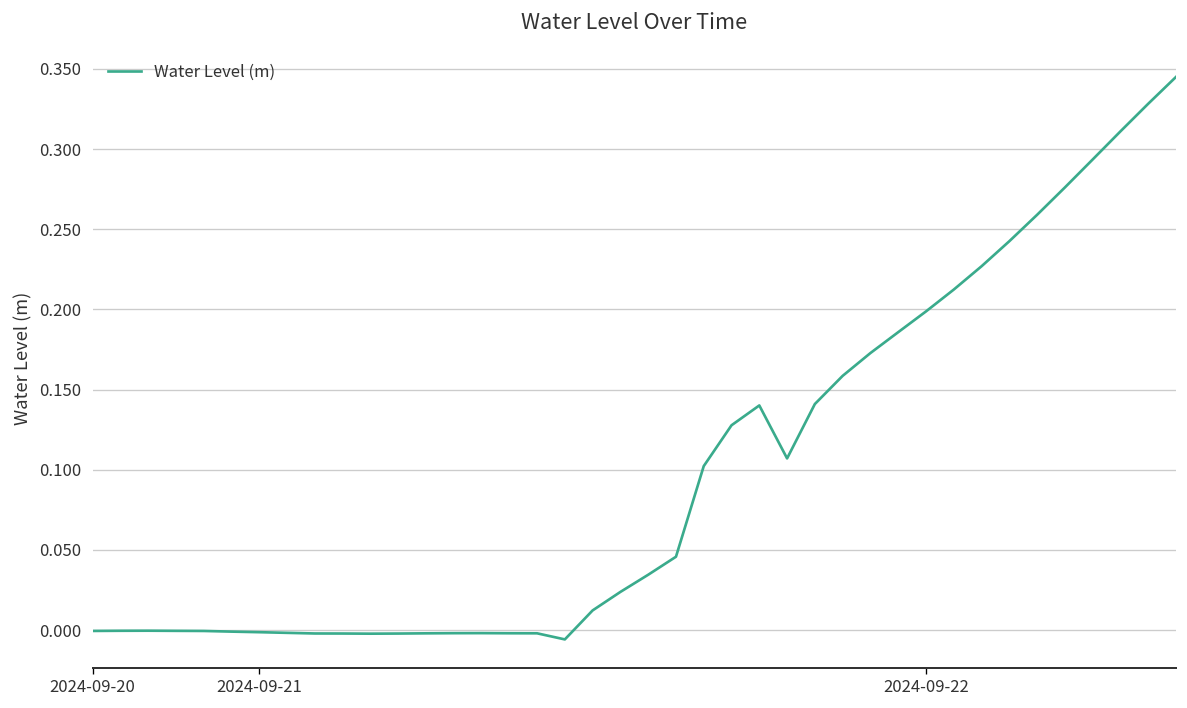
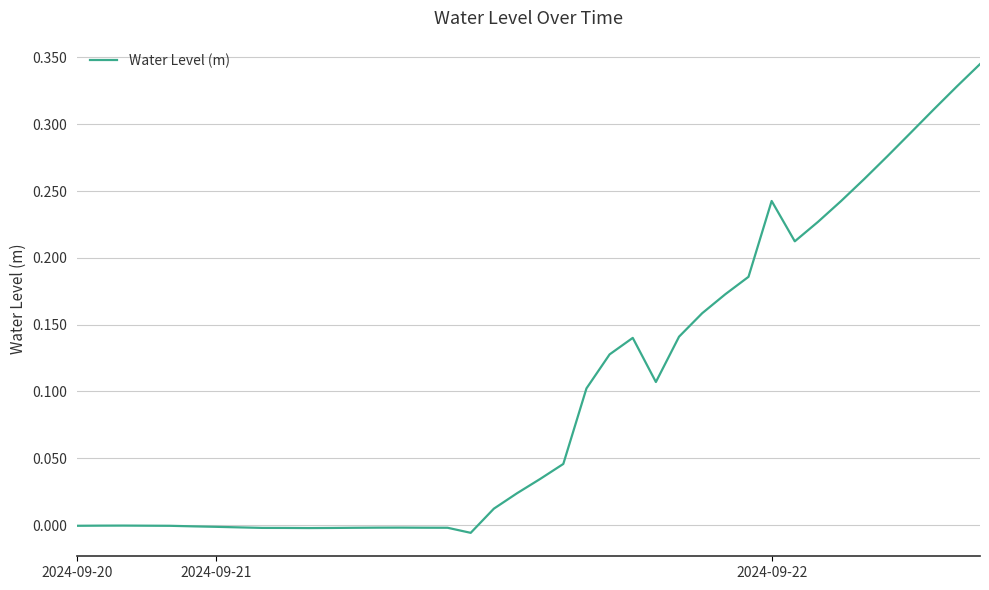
2024-09-22: 0.199 -> 0.243
